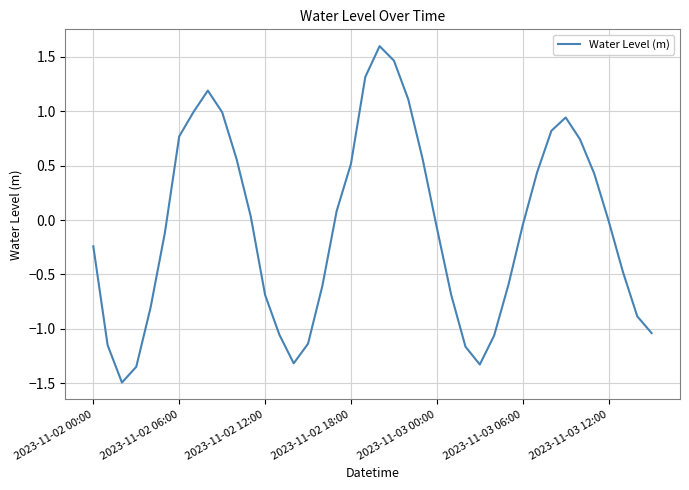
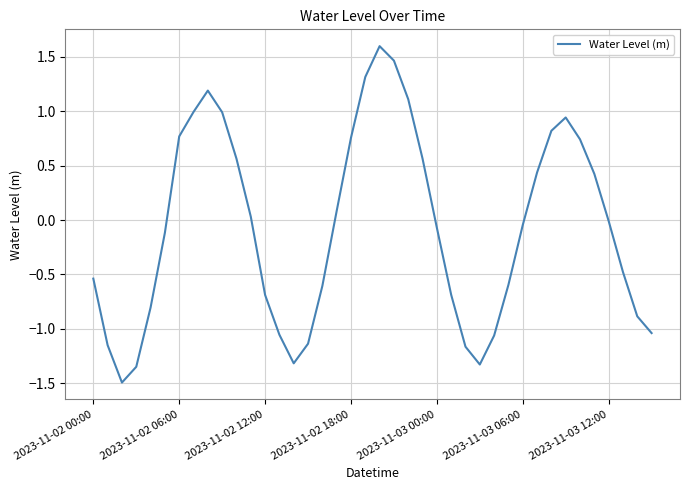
2023-11-02 00:00: -0.24 -> -0.54
2023-11-02 18:00: 0.52 -> 0.76
